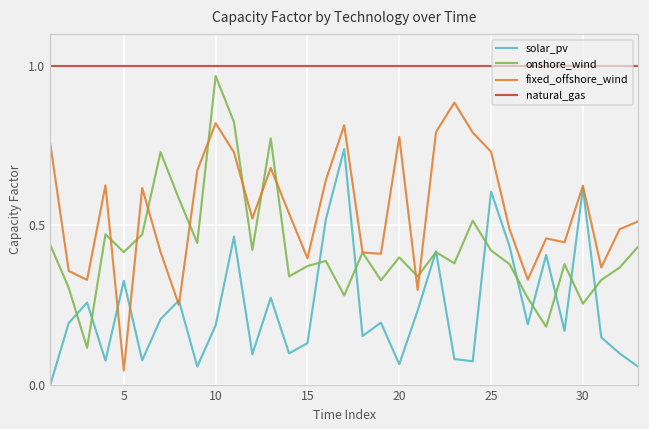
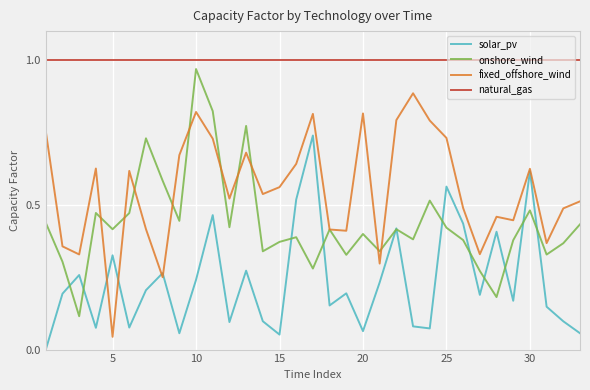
solar_pv, 10: 0.19 -> 0.24
solar_pv, 15: 0.13 -> 0.05
fixed_offshore_wind, 15: 0.40 -> 0.56
fixed_offshore_wind, 20: 0.78 -> 0.82
solar_pv, 25: 0.61 -> 0.56
onshore_wind, 30: 0.25 -> 0.48
